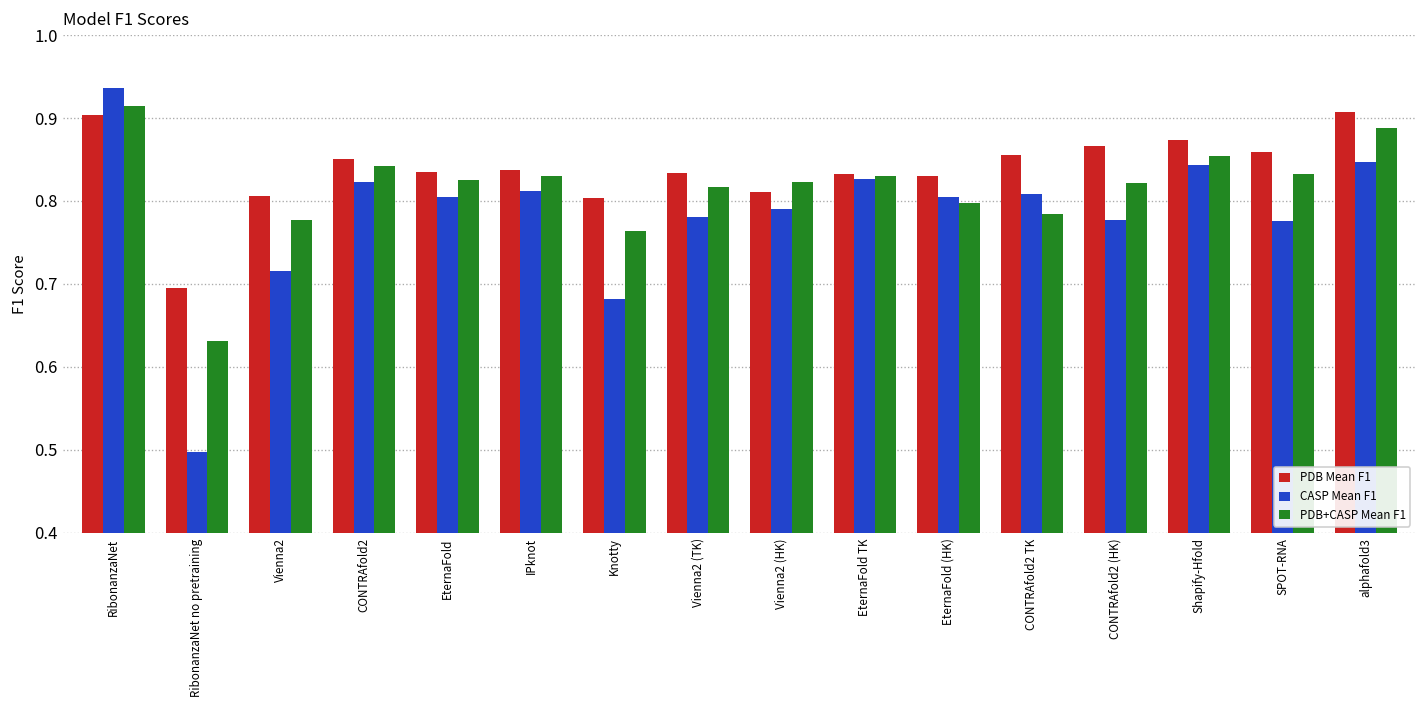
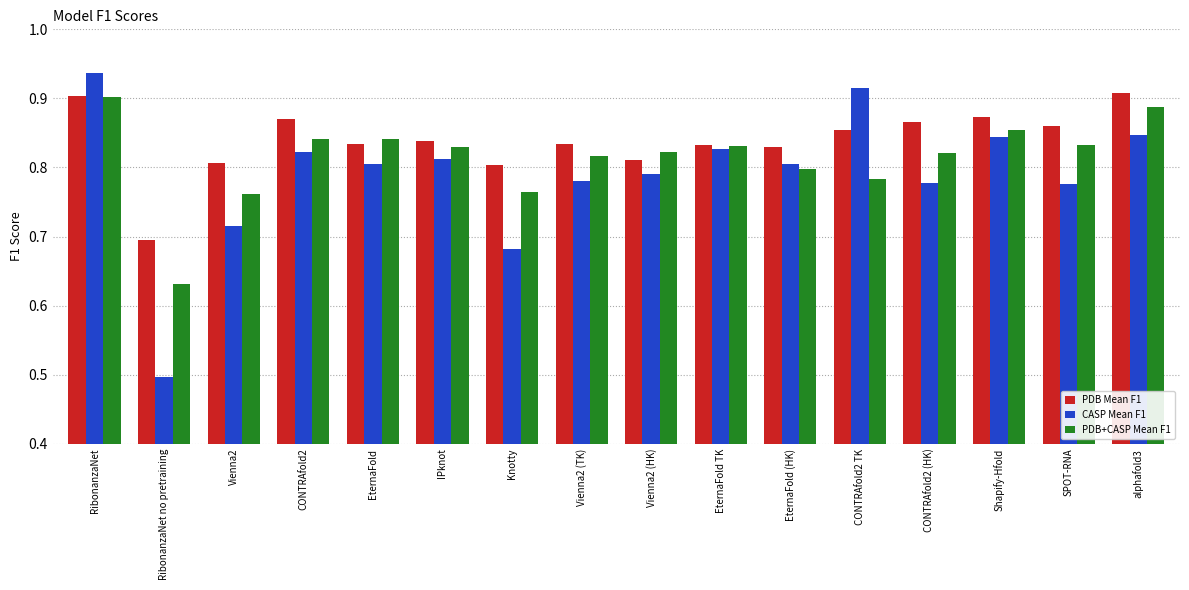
PDB+CASP Mean F1, RibonanzaNet: 0.91 -> 0.90
PDB+CASP Mean F1, Vienna2: 0.78 -> 0.76
PDB Mean F1, CONTRAfold2: 0.85 -> 0.87
PDB+CASP Mean F1, EternaFold: 0.82 -> 0.84
CASP Mean F1, CONTRAfold2 TK: 0.81 -> 0.92
